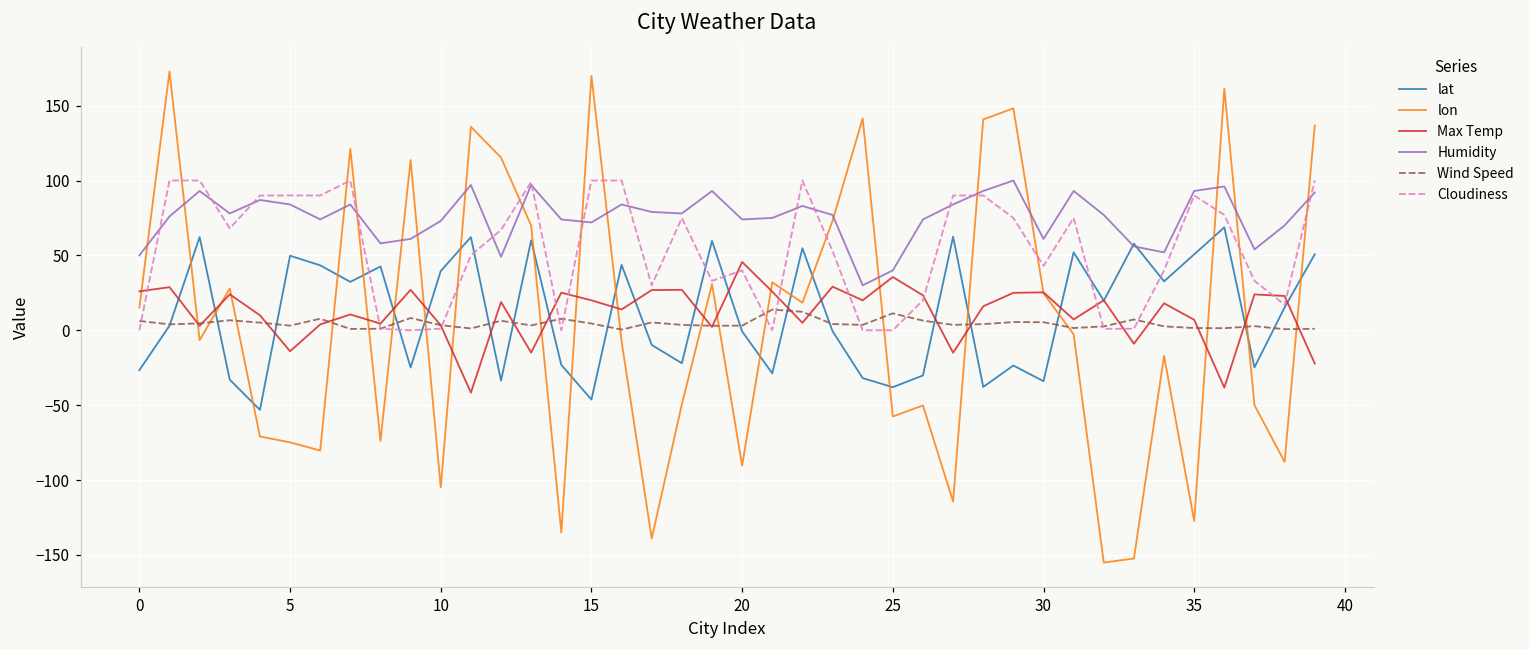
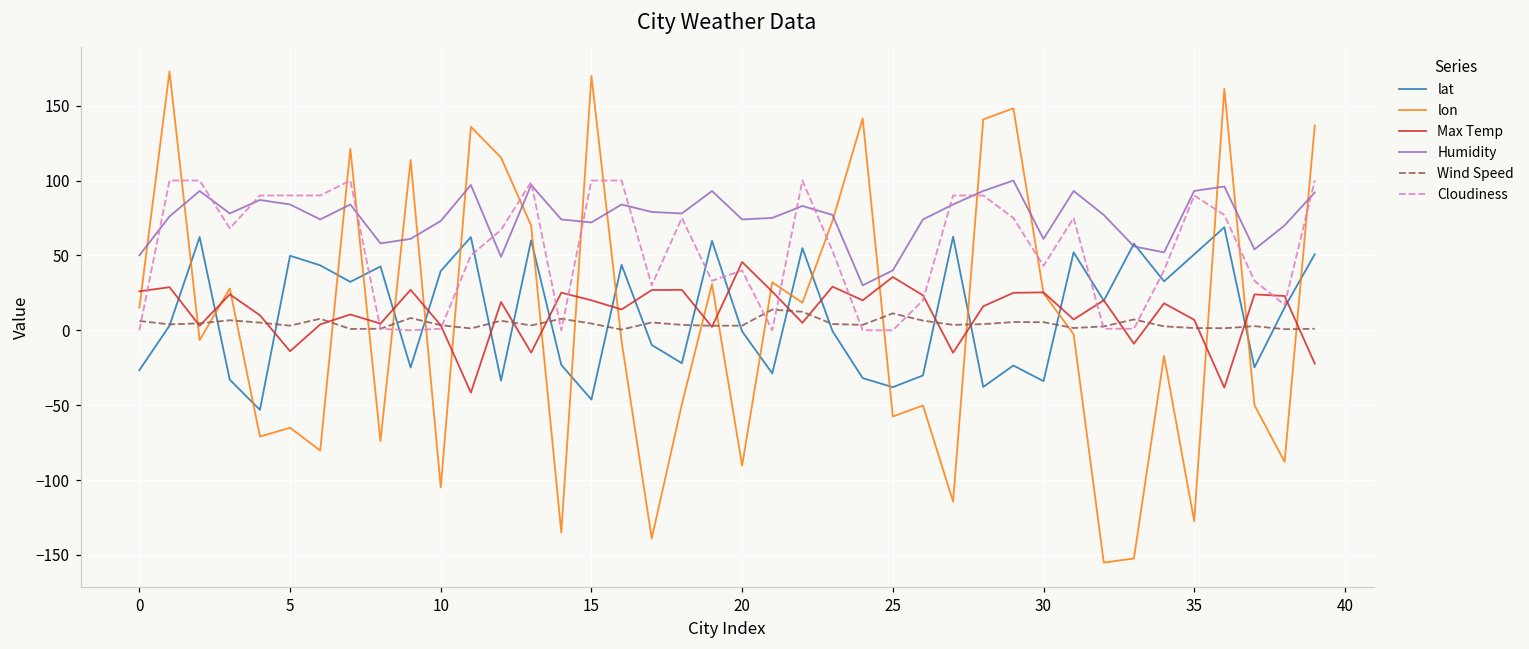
lon, 5: -75 -> -65
